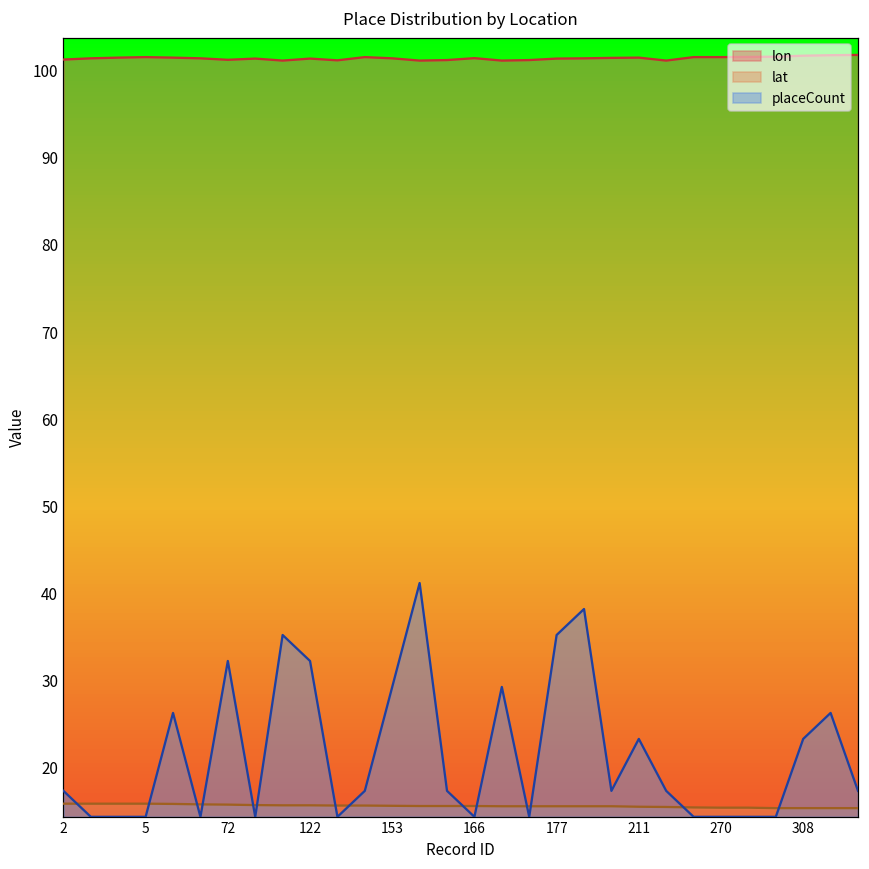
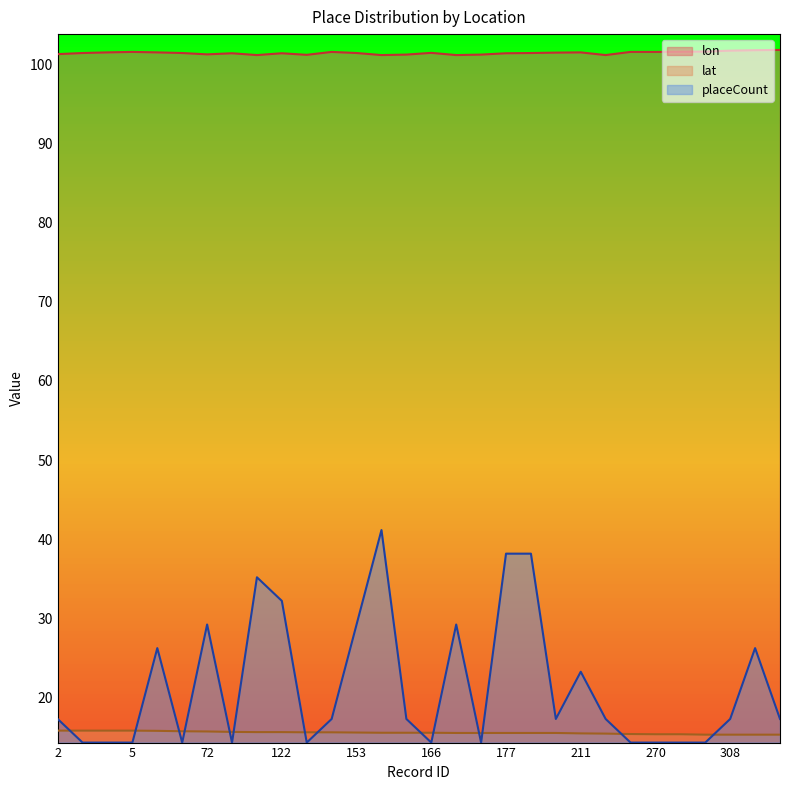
placeCount, 72: 32 -> 29
placeCount, 177: 35 -> 38
placeCount, 308: 23 -> 17
